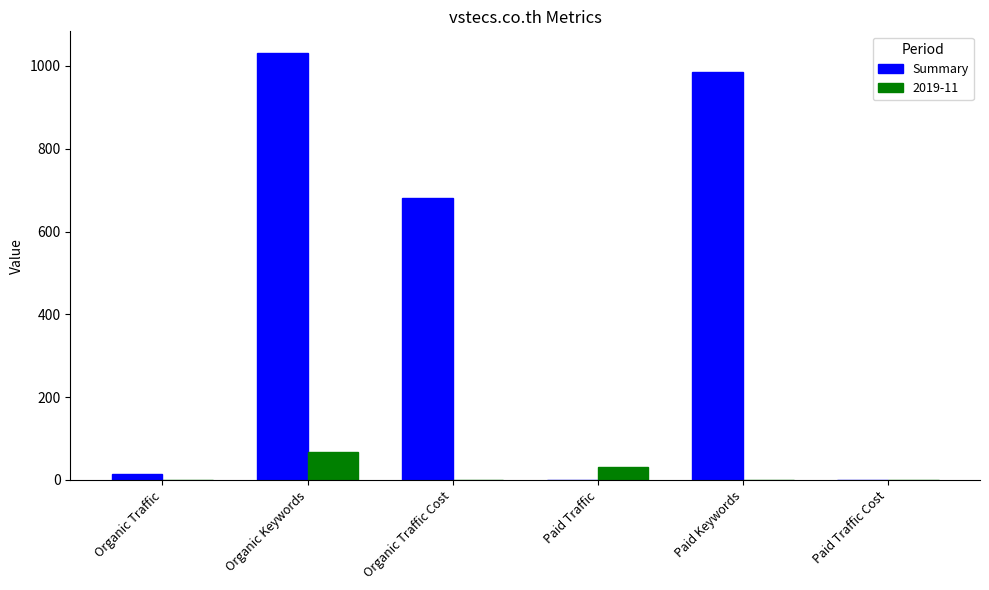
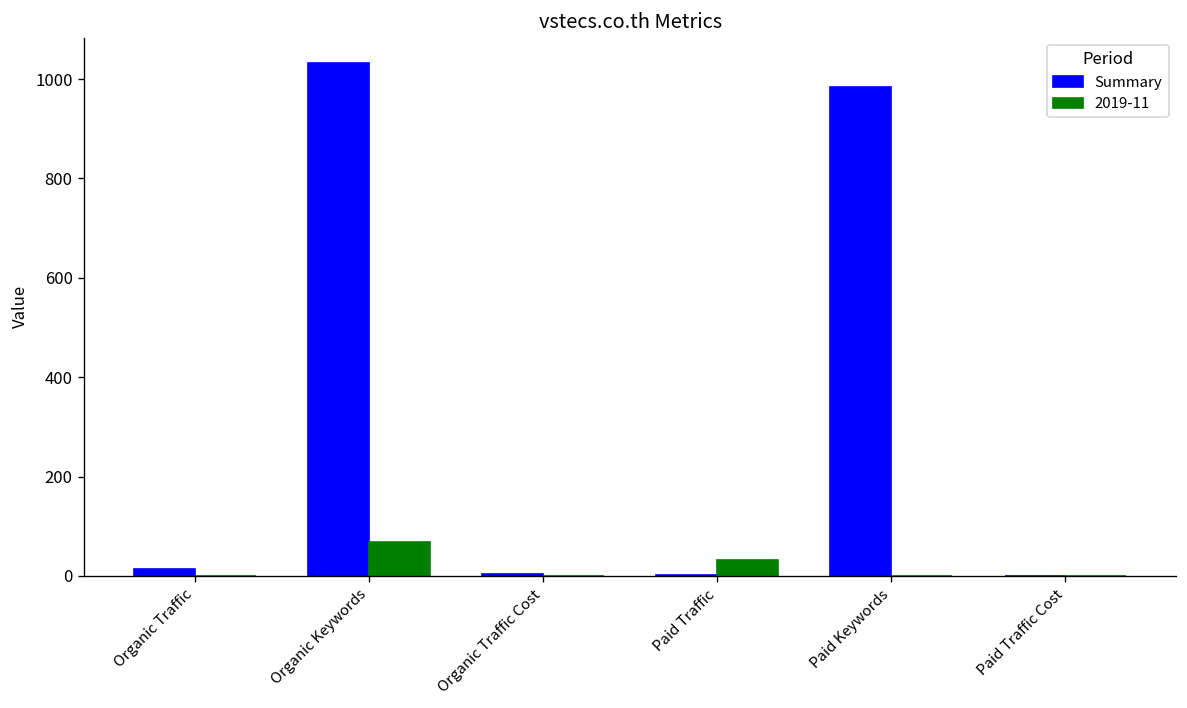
Summary, Organic Traffic Cost: 680 -> 0
